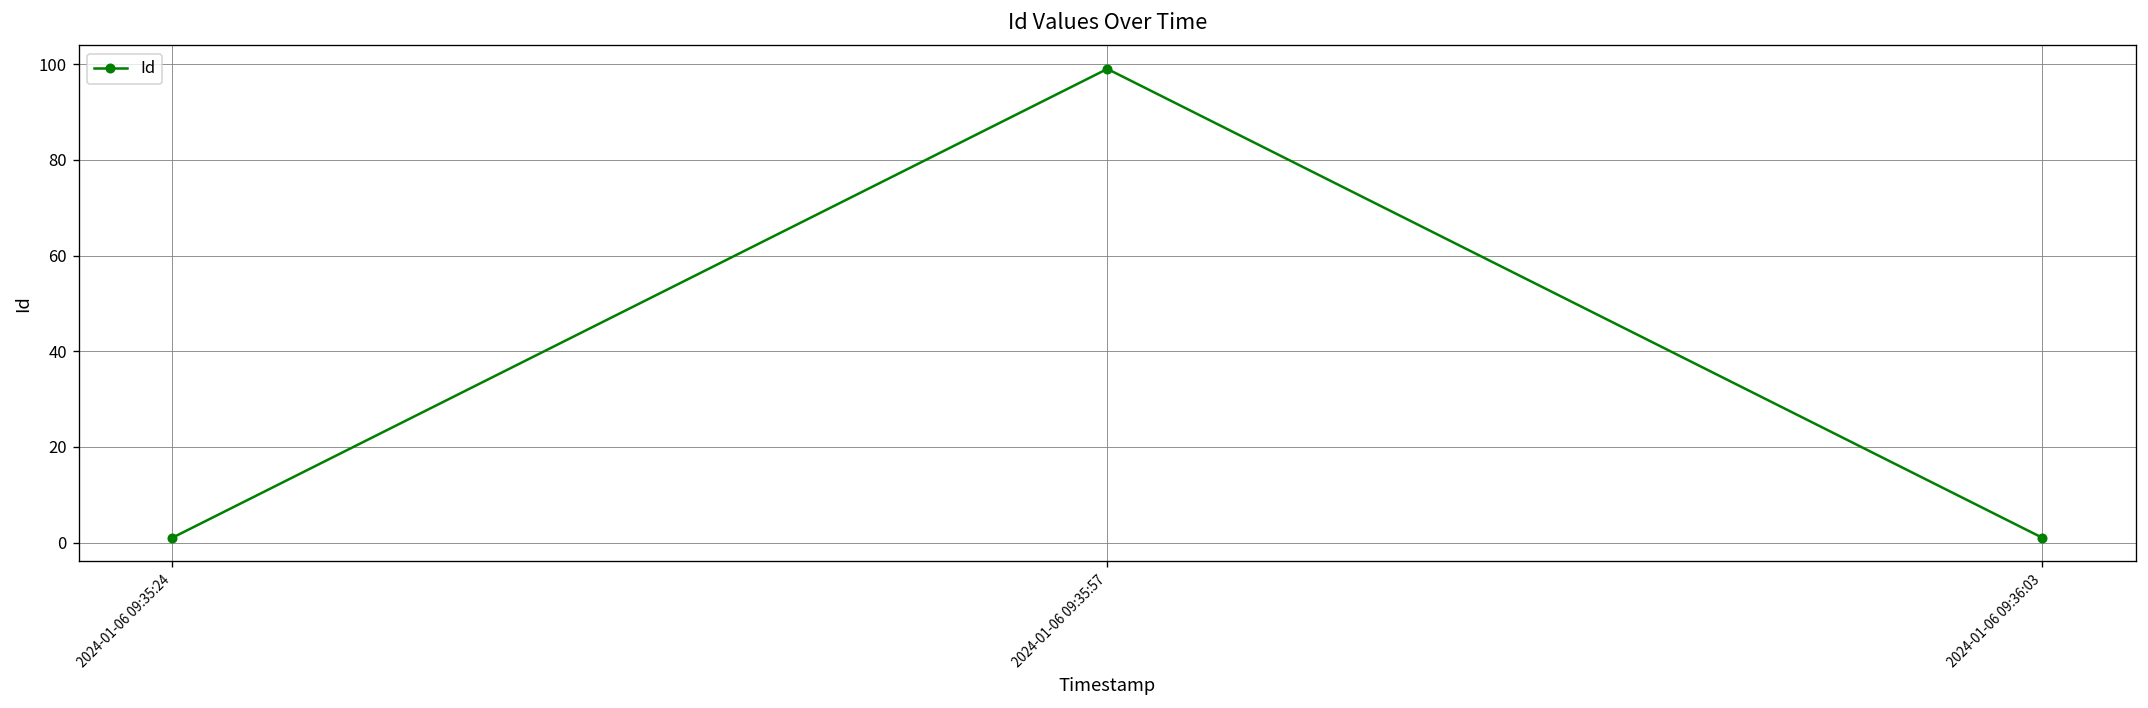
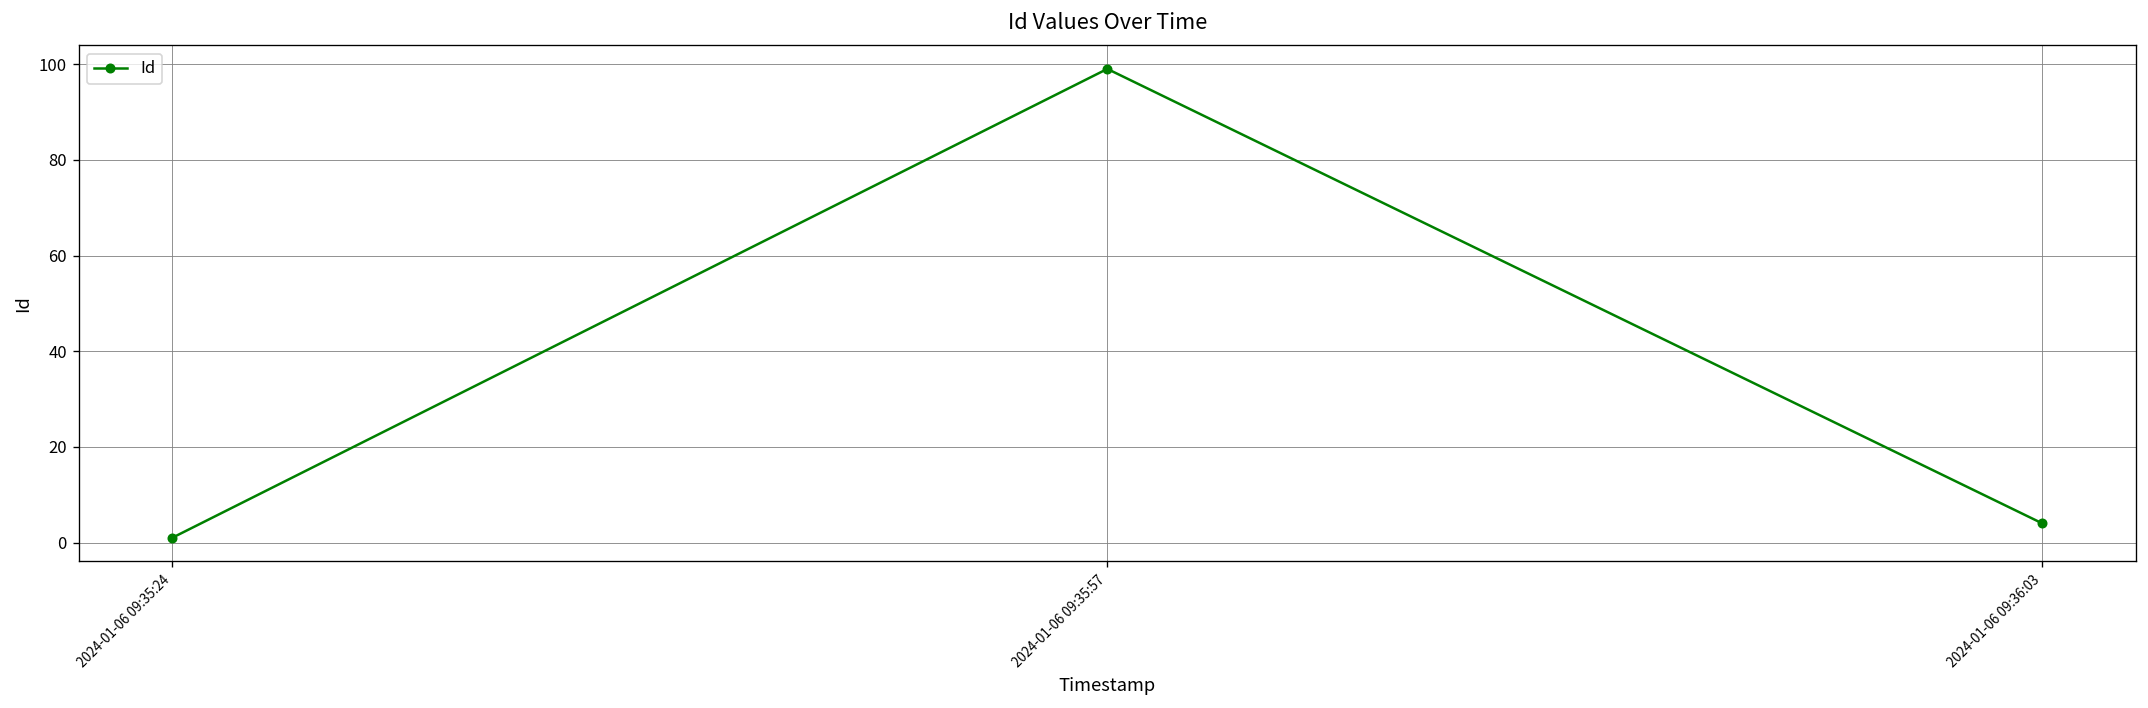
2024-01-06 09:36:03: 1 -> 4
